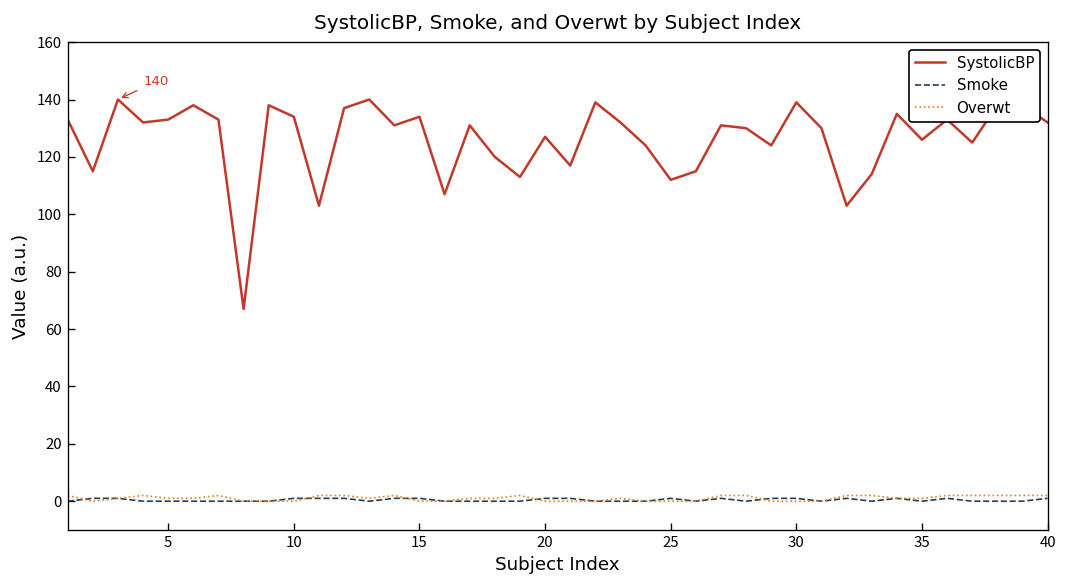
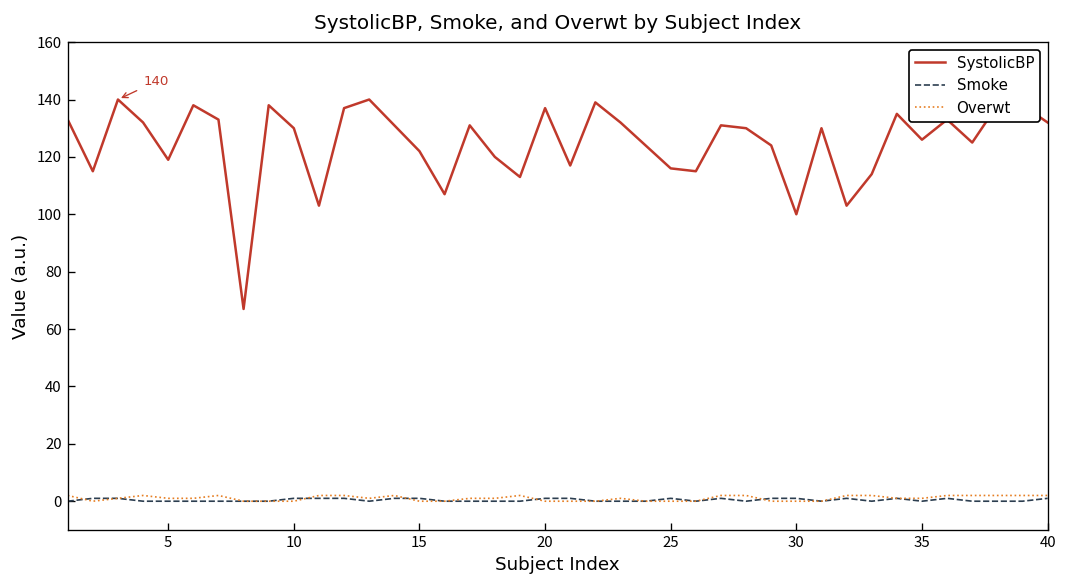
SystolicBP, 5: 133 -> 119
SystolicBP, 10: 134 -> 130
SystolicBP, 15: 134 -> 122
SystolicBP, 20: 127 -> 137
SystolicBP, 25: 112 -> 116
SystolicBP, 30: 139 -> 100
